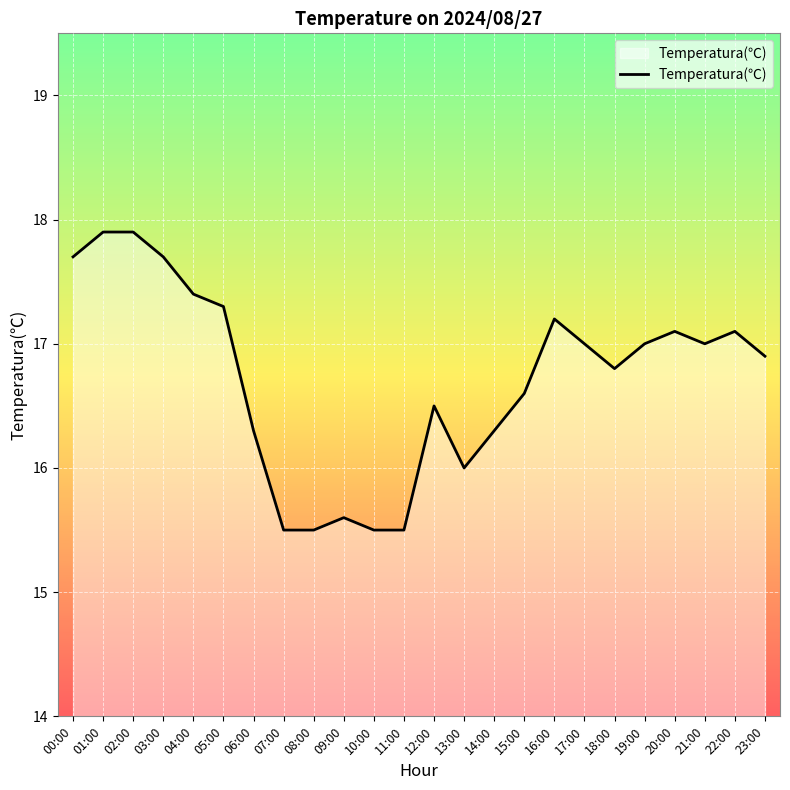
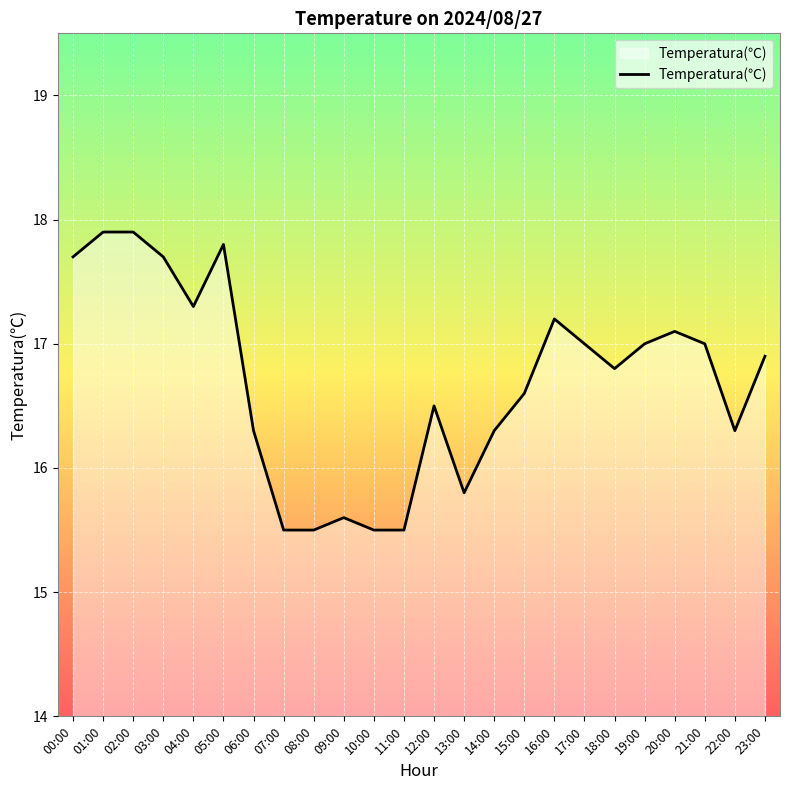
04:00: 17.4 -> 17.3
05:00: 17.3 -> 17.8
13:00: 16.0 -> 15.8
22:00: 17.1 -> 16.3
